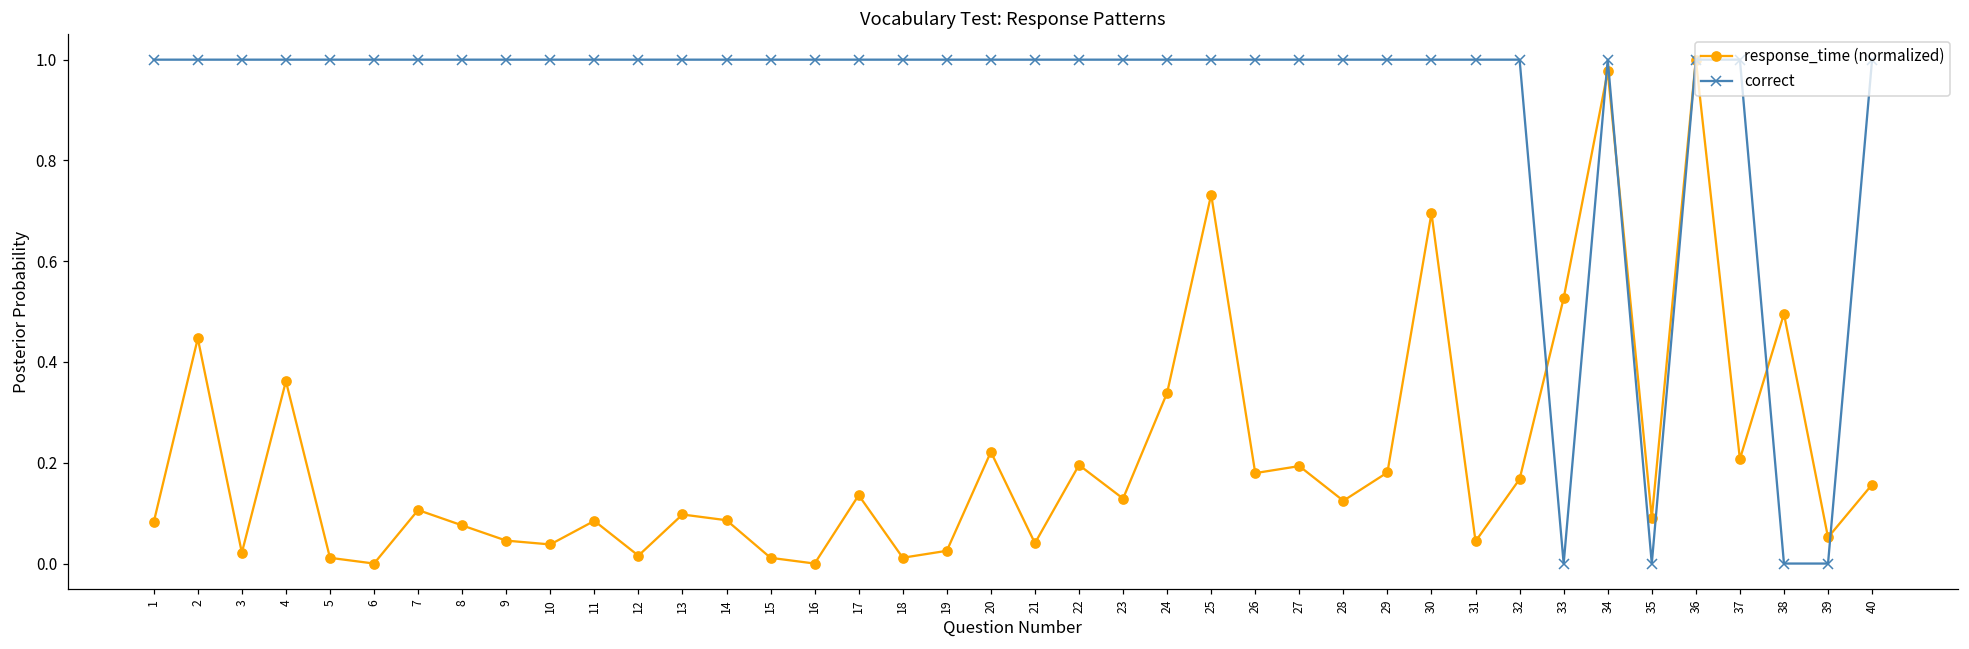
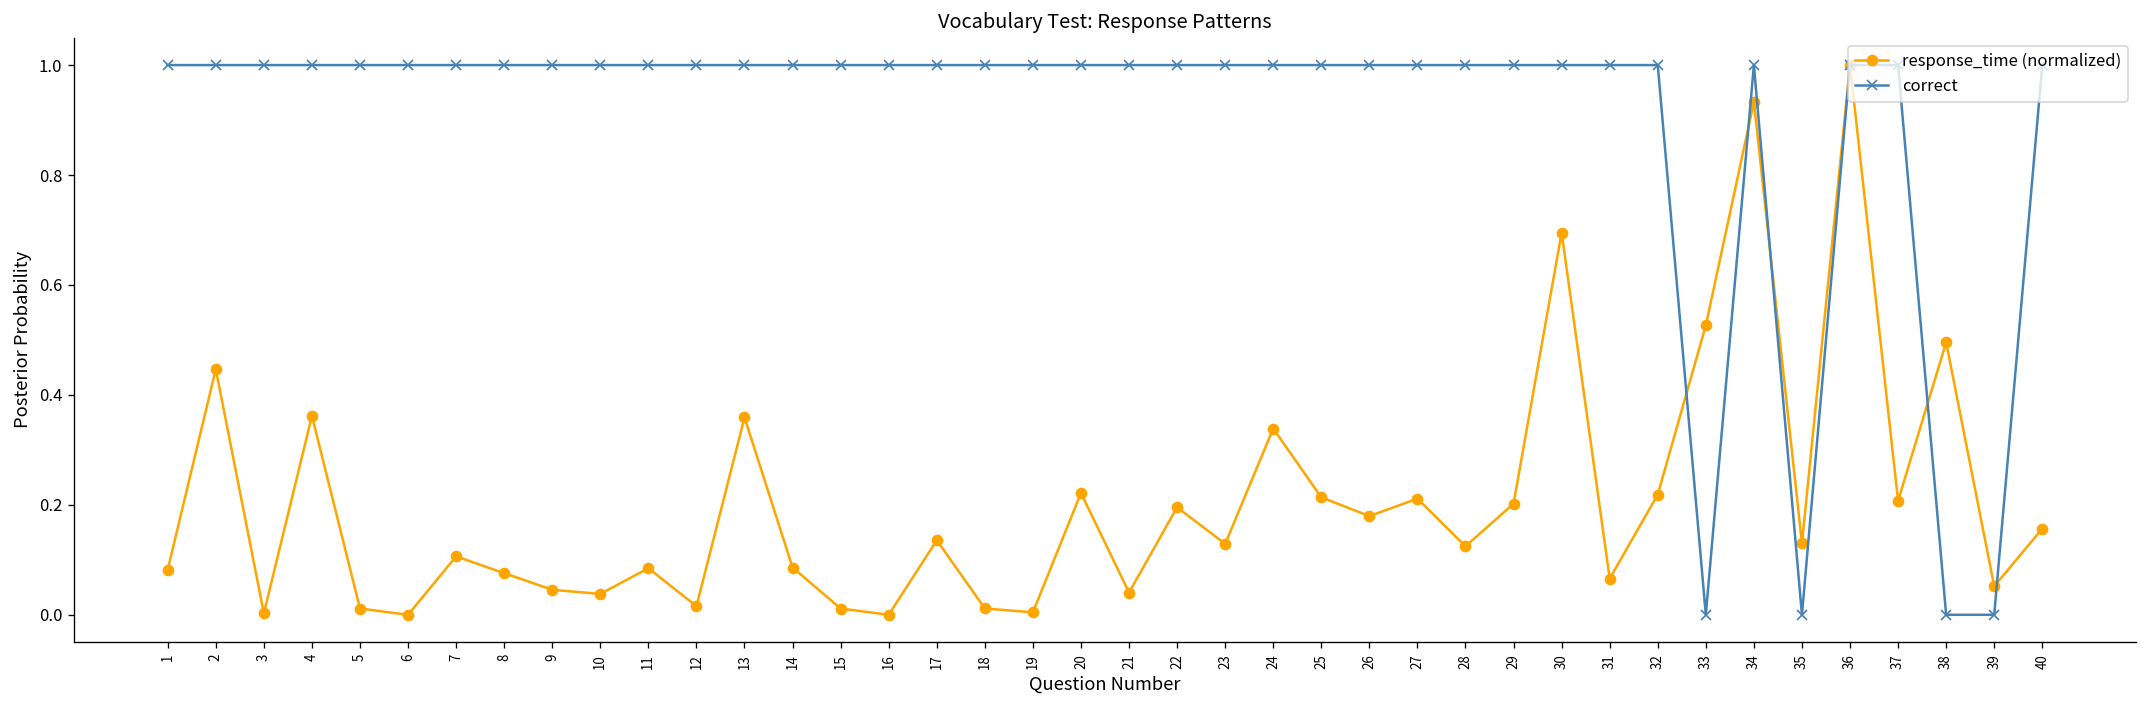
response_time (normalized), 3: 0.02 -> 0.00
response_time (normalized), 13: 0.10 -> 0.36
response_time (normalized), 19: 0.03 -> 0.00
response_time (normalized), 25: 0.73 -> 0.21
response_time (normalized), 27: 0.19 -> 0.21
response_time (normalized), 29: 0.18 -> 0.20
response_time (normalized), 31: 0.04 -> 0.07
response_time (normalized), 32: 0.17 -> 0.22
response_time (normalized), 34: 0.98 -> 0.93
response_time (normalized), 35: 0.09 -> 0.13
